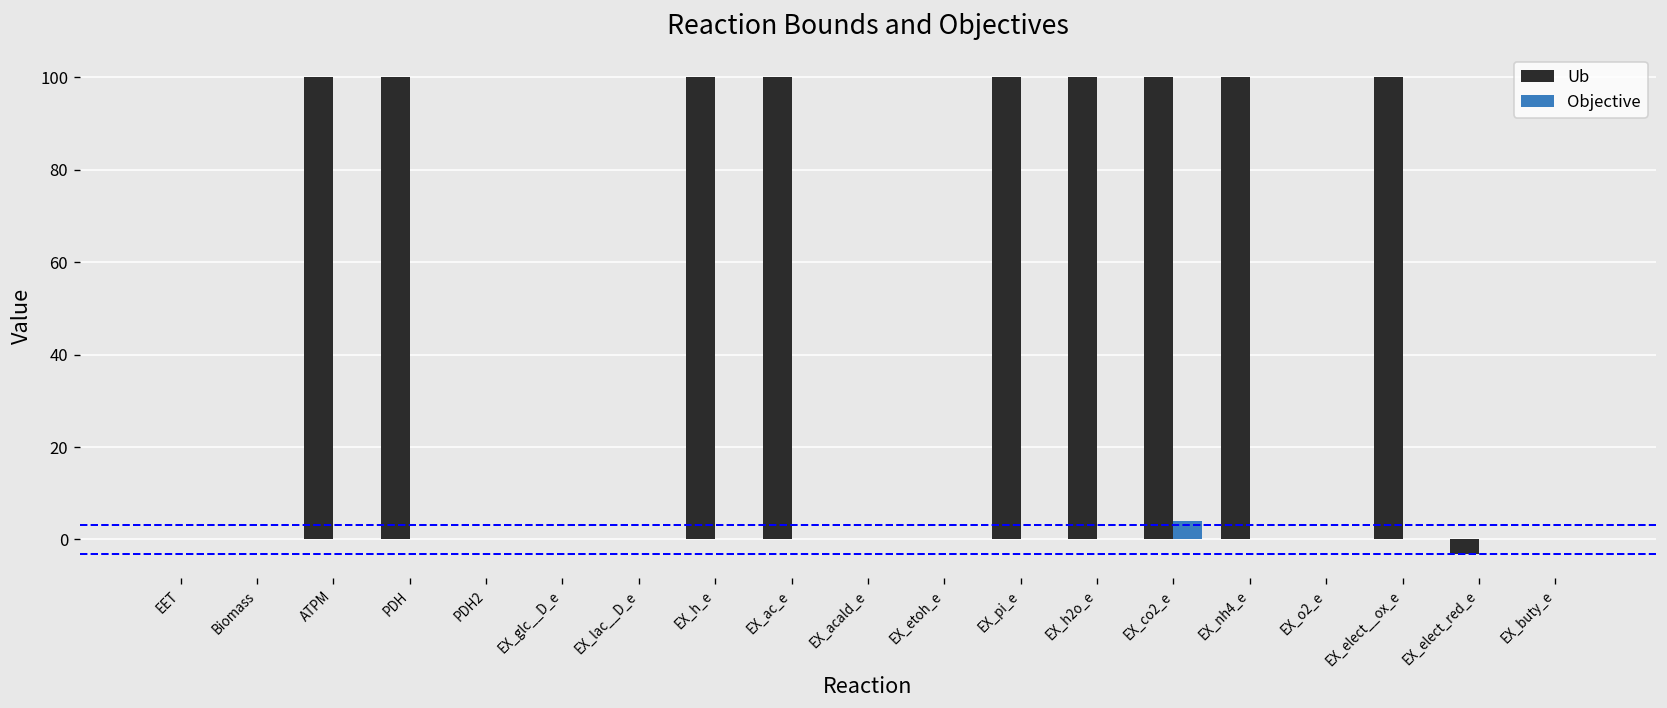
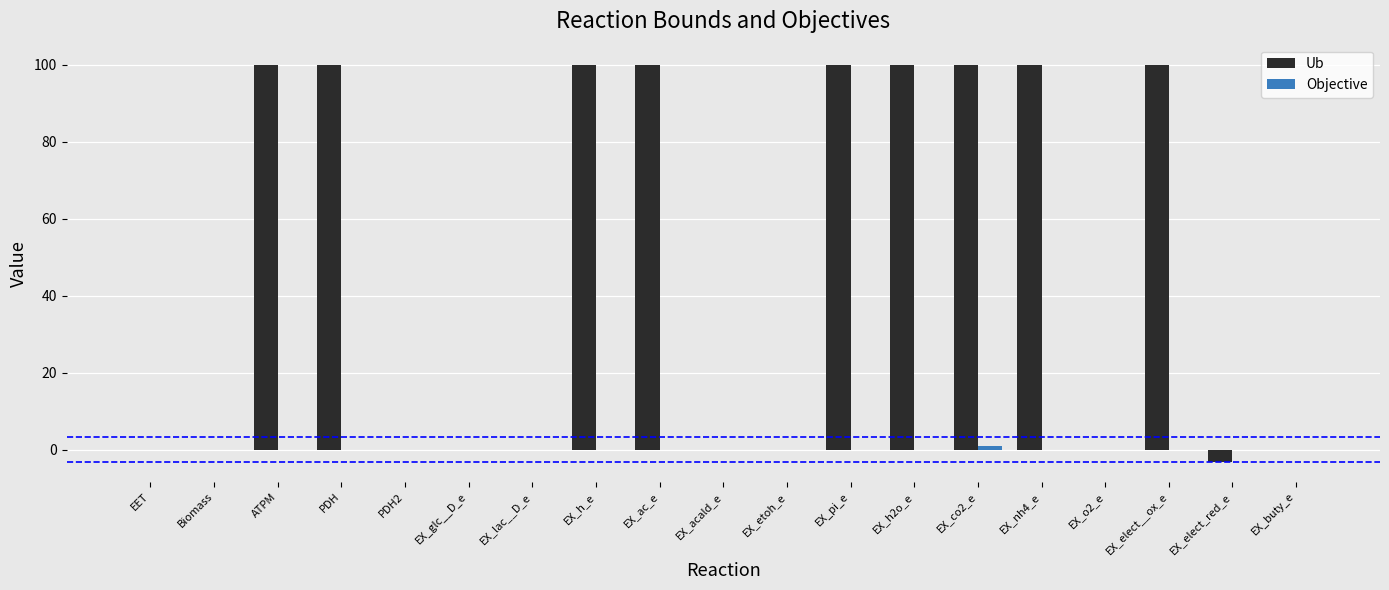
Objective, EX_co2_e: 4 -> 1
